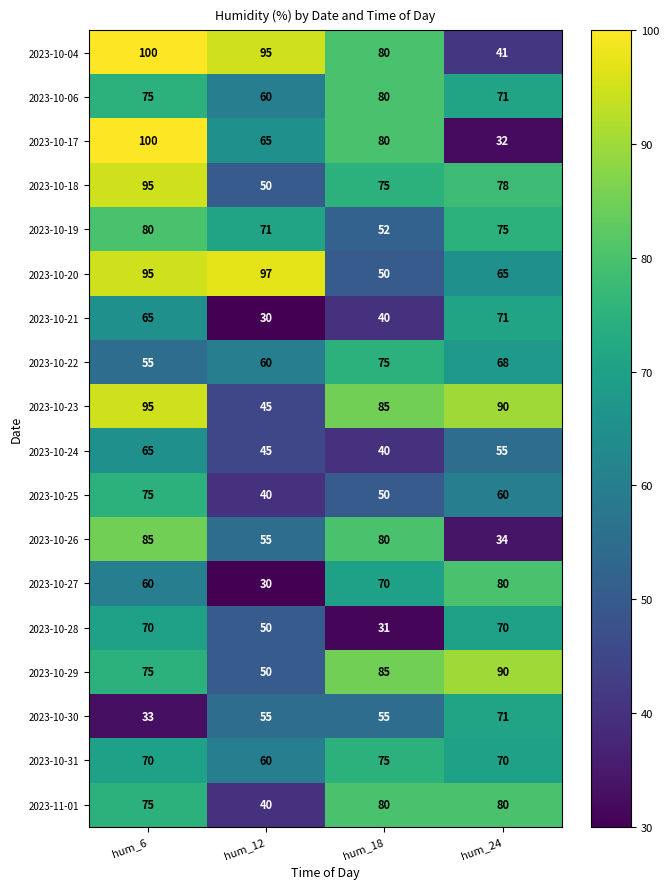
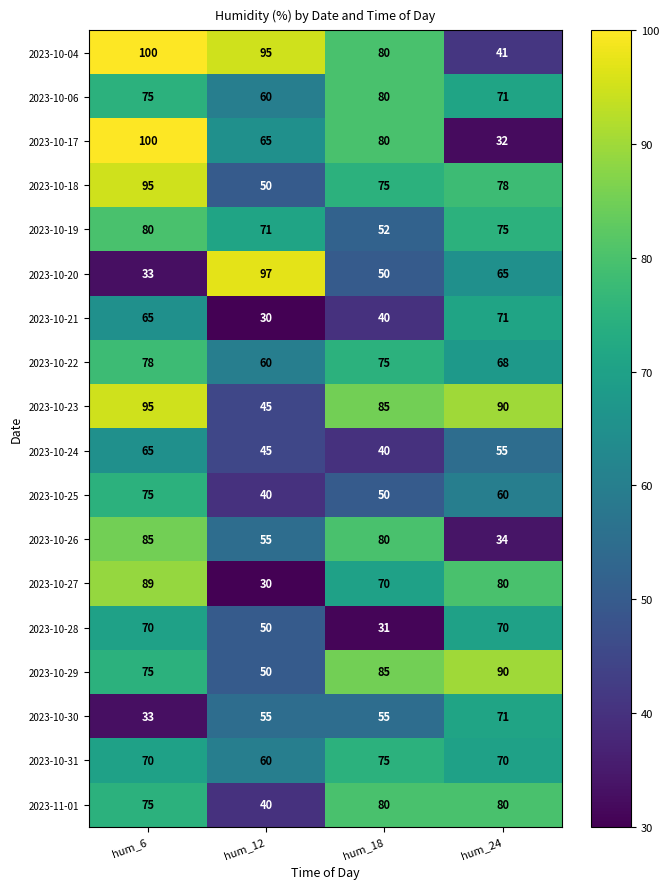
2023-10-20, hum_6: 95 -> 33
2023-10-22, hum_6: 55 -> 78
2023-10-27, hum_6: 60 -> 89
